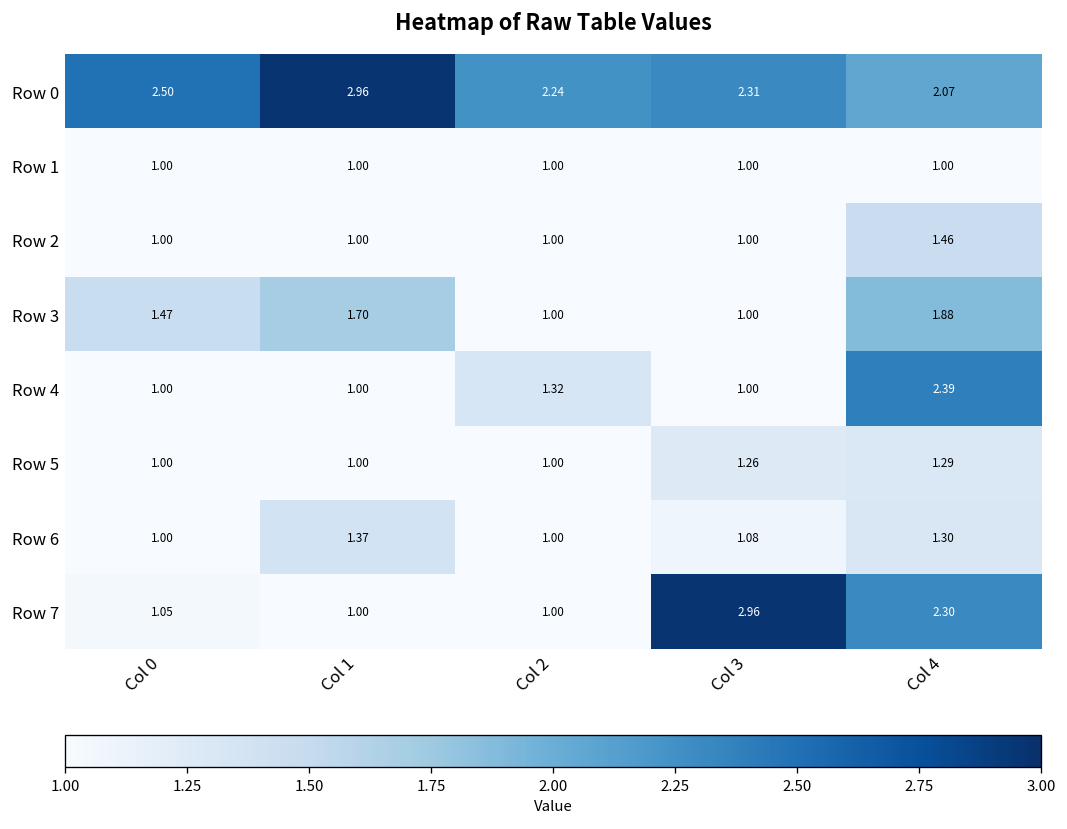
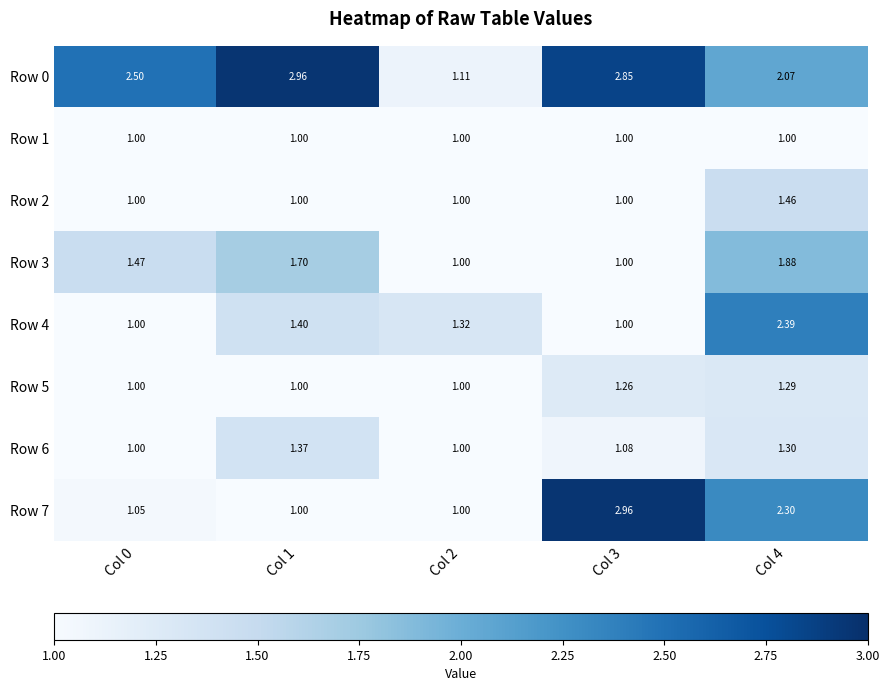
Row 0, Col 2: 2.24 -> 1.11
Row 0, Col 3: 2.31 -> 2.85
Row 4, Col 1: 1.00 -> 1.40
